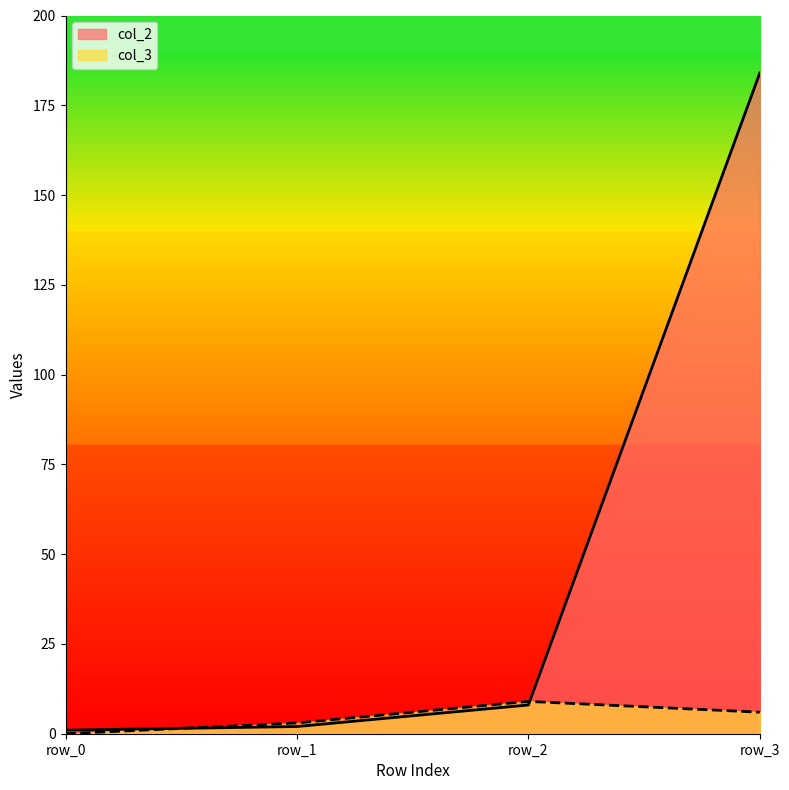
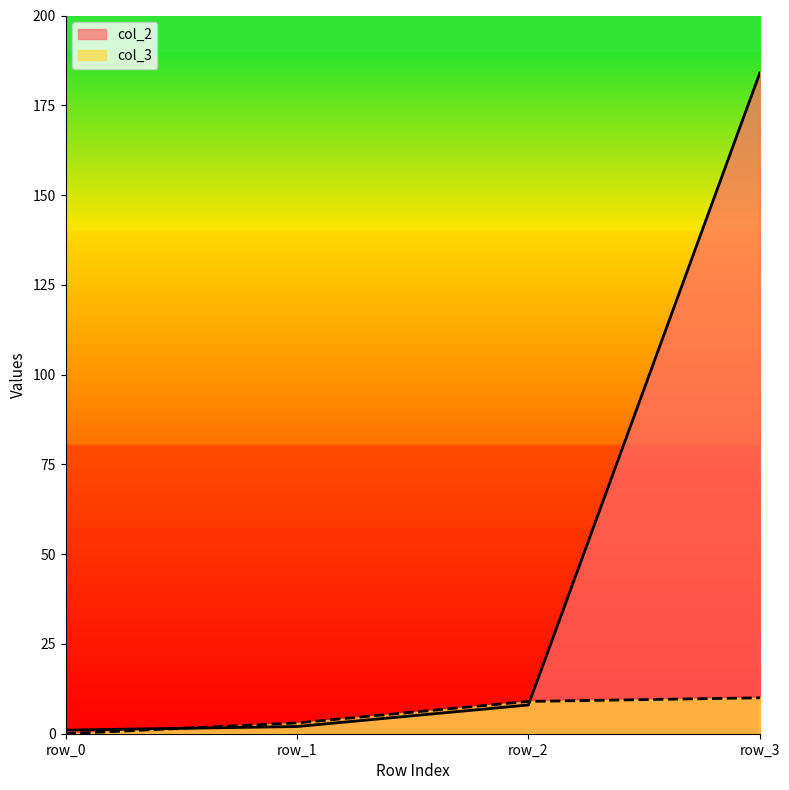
col_3, row_3: 6 -> 10
